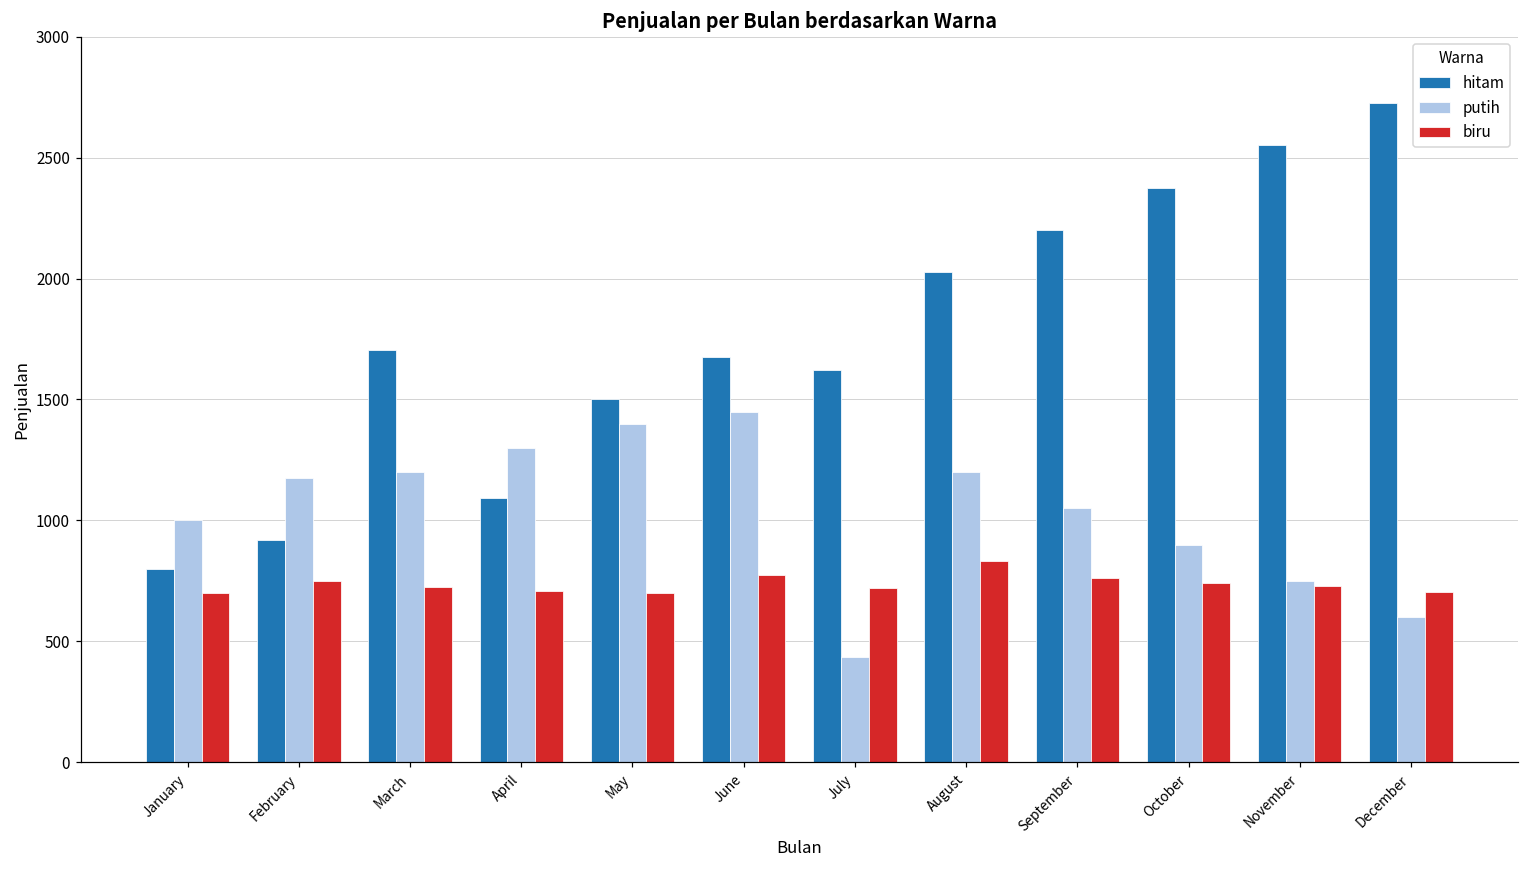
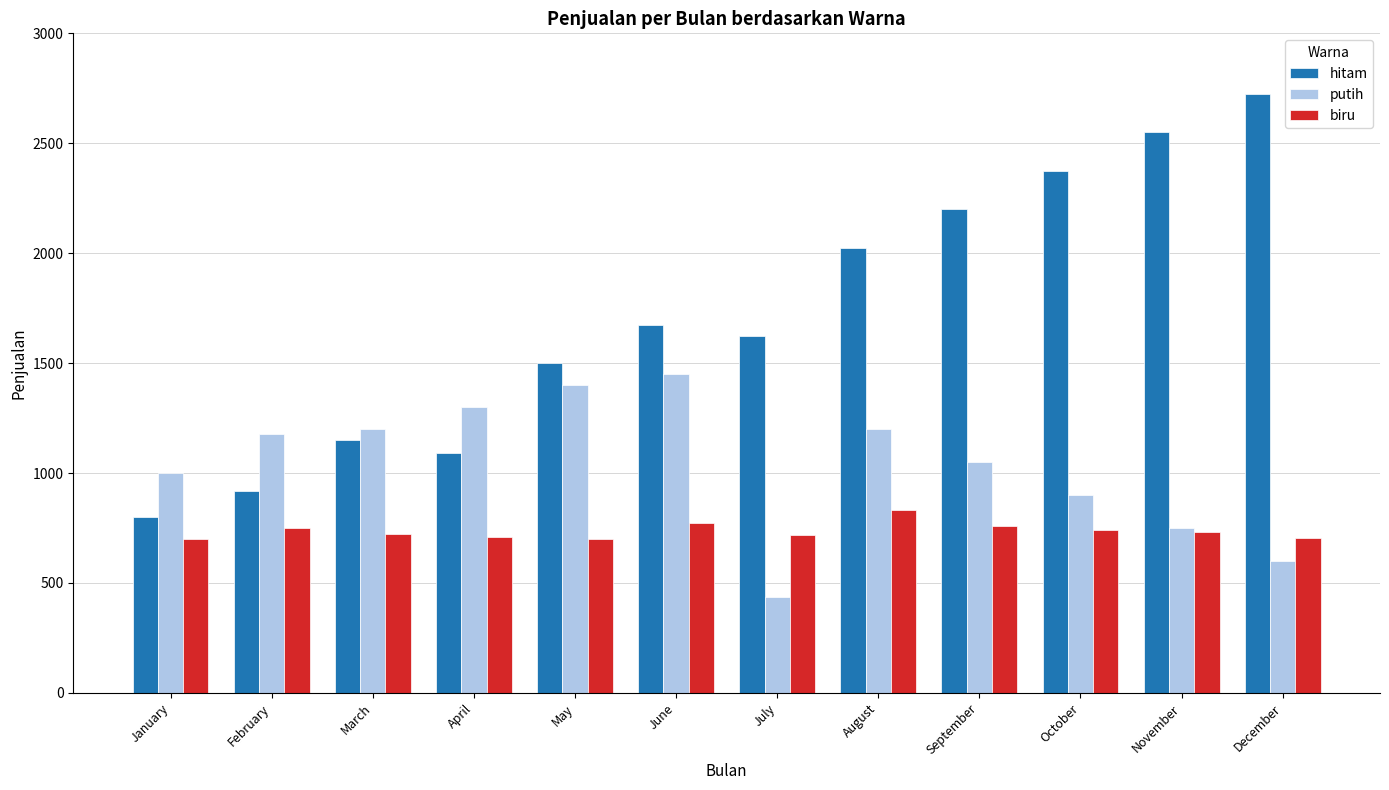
hitam, March: 1700 -> 1150
